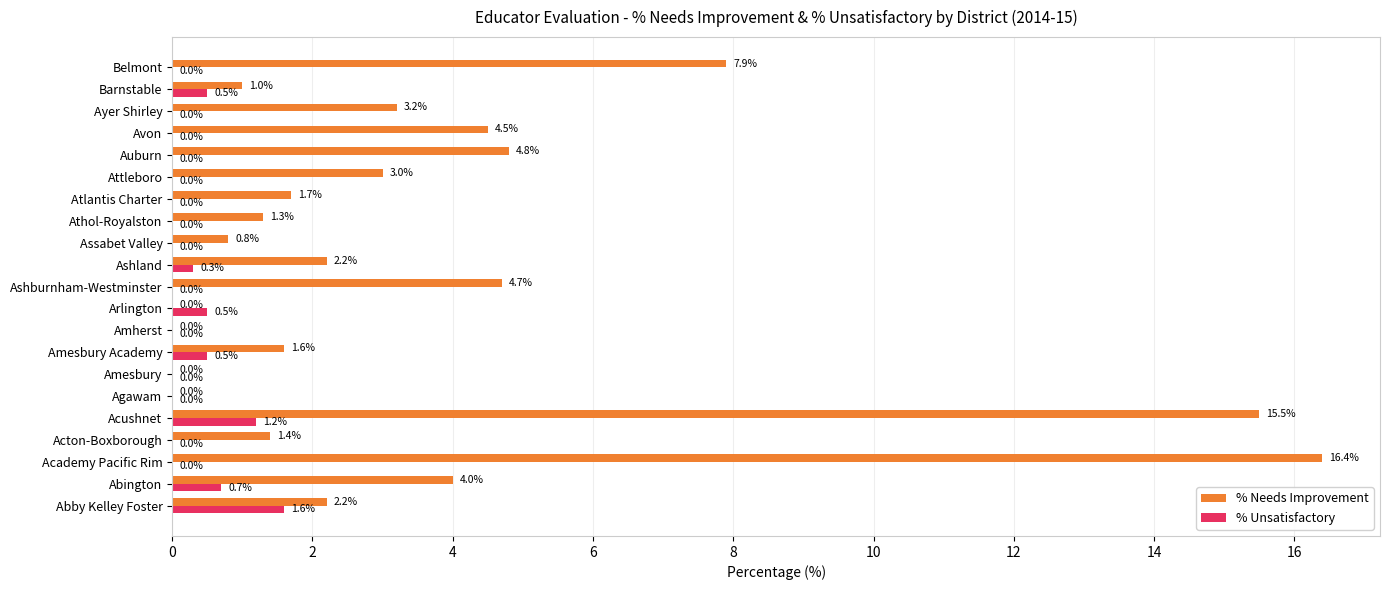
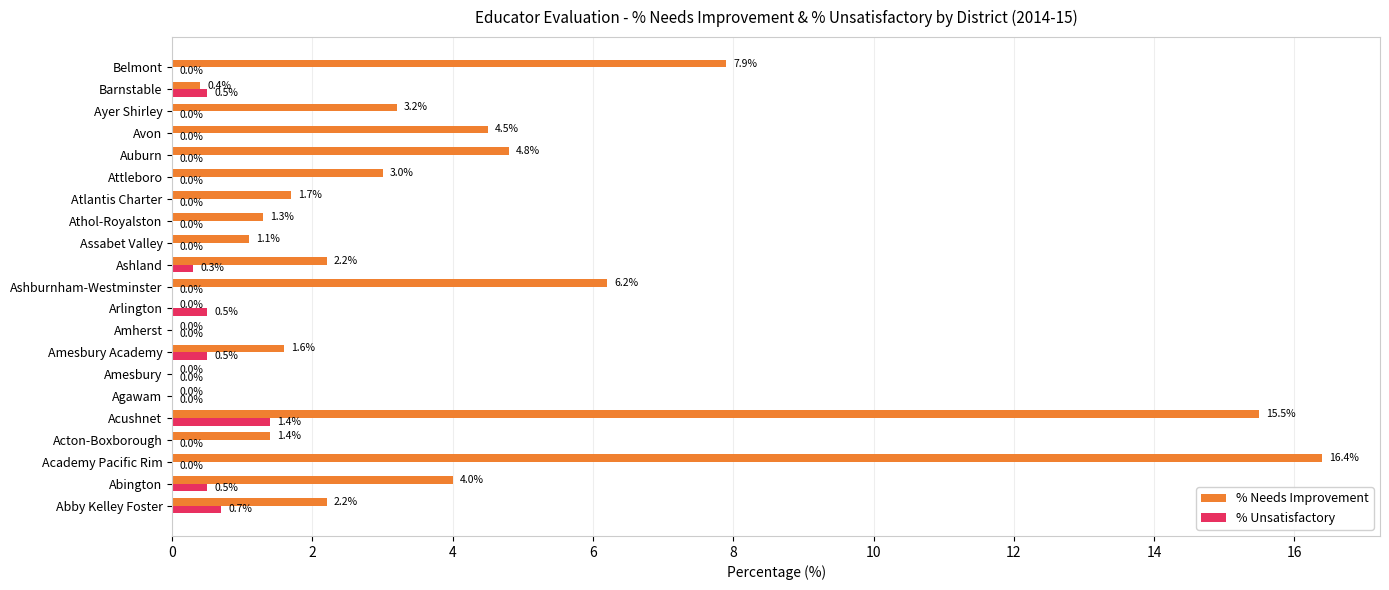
% Needs Improvement, Barnstable: 1.0% -> 0.4%
% Needs Improvement, Assabet Valley: 0.8% -> 1.1%
% Needs Improvement, Ashburnham-Westminster: 4.7% -> 6.2%
% Unsatisfactory, Acushnet: 1.2% -> 1.4%
% Unsatisfactory, Abington: 0.7% -> 0.5%
% Unsatisfactory, Abby Kelley Foster: 1.6% -> 0.7%
